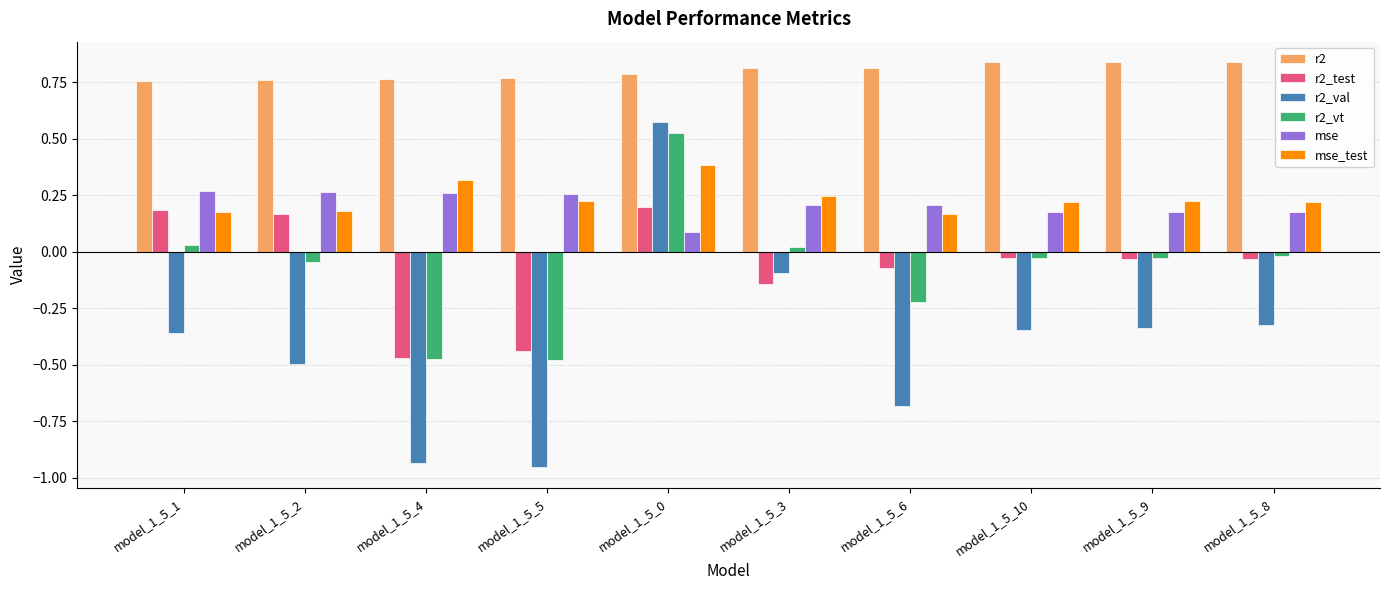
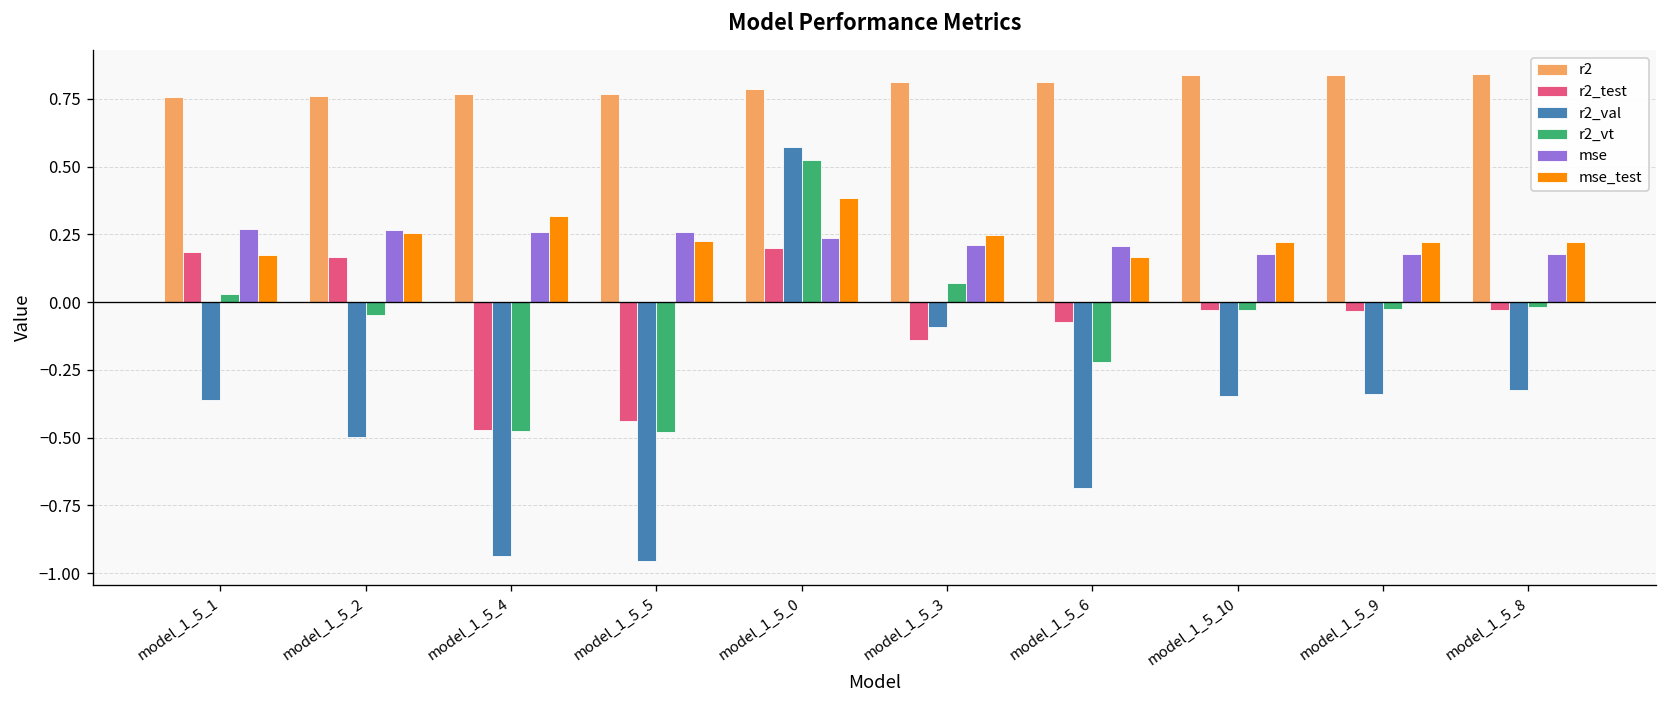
mse_test, model_1_5_2: 0.18 -> 0.25
mse, model_1_5_0: 0.09 -> 0.24
r2_vt, model_1_5_3: 0.02 -> 0.07
